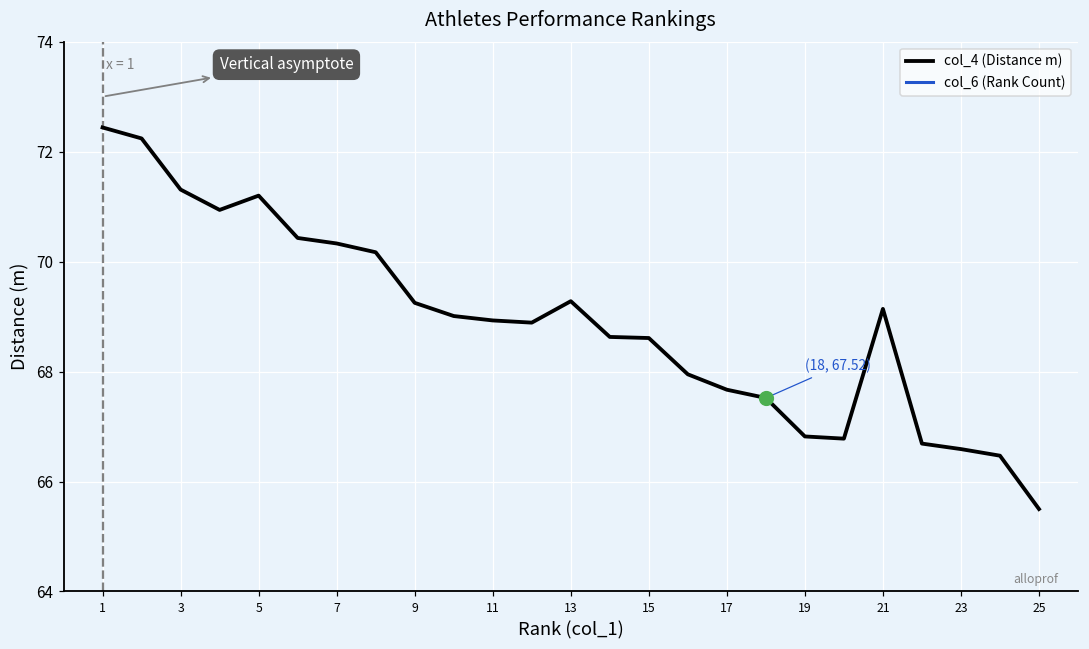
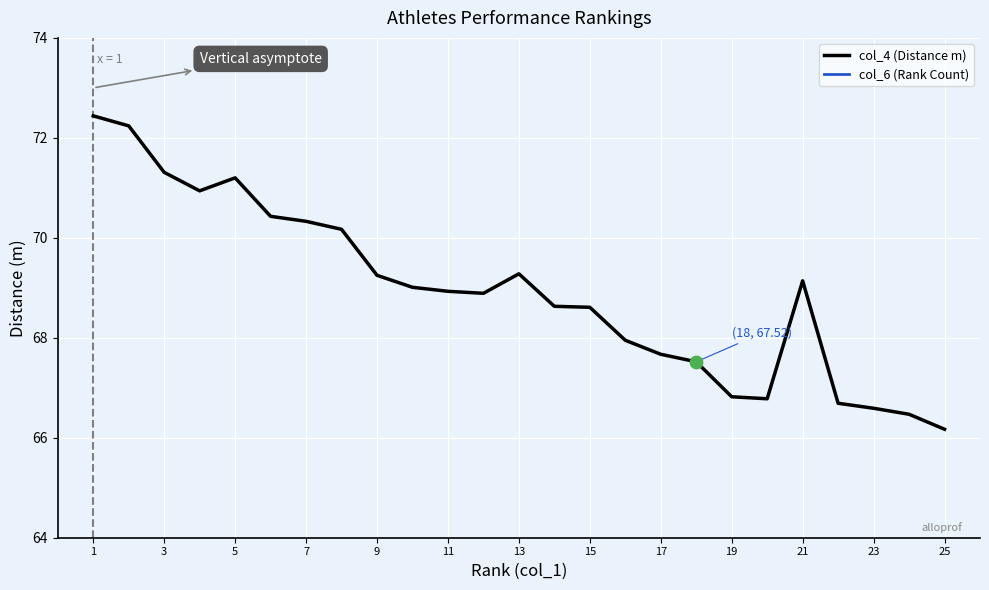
col_4 (Distance m), 25: 65.5 -> 66.2
